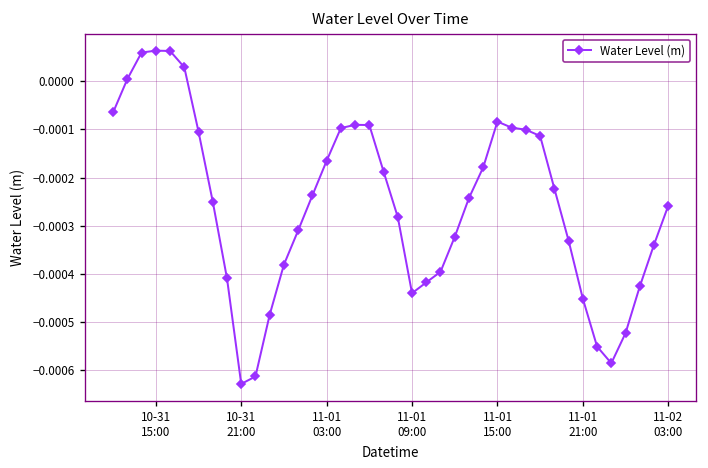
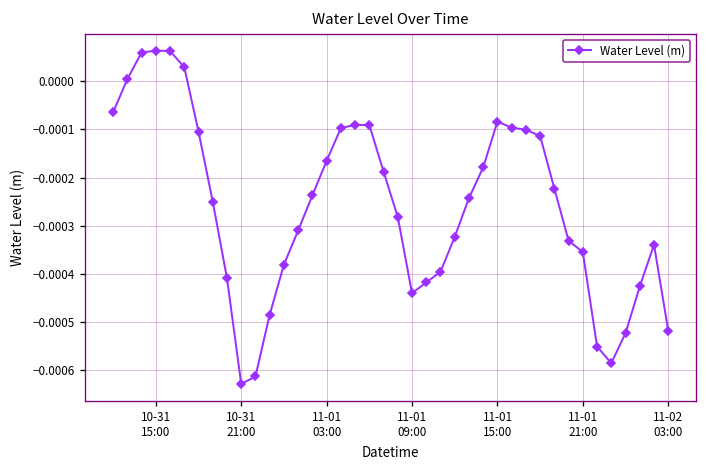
11-01 21:00: -0.00045 -> -0.00035
11-02 03:00: -0.00026 -> -0.00052
